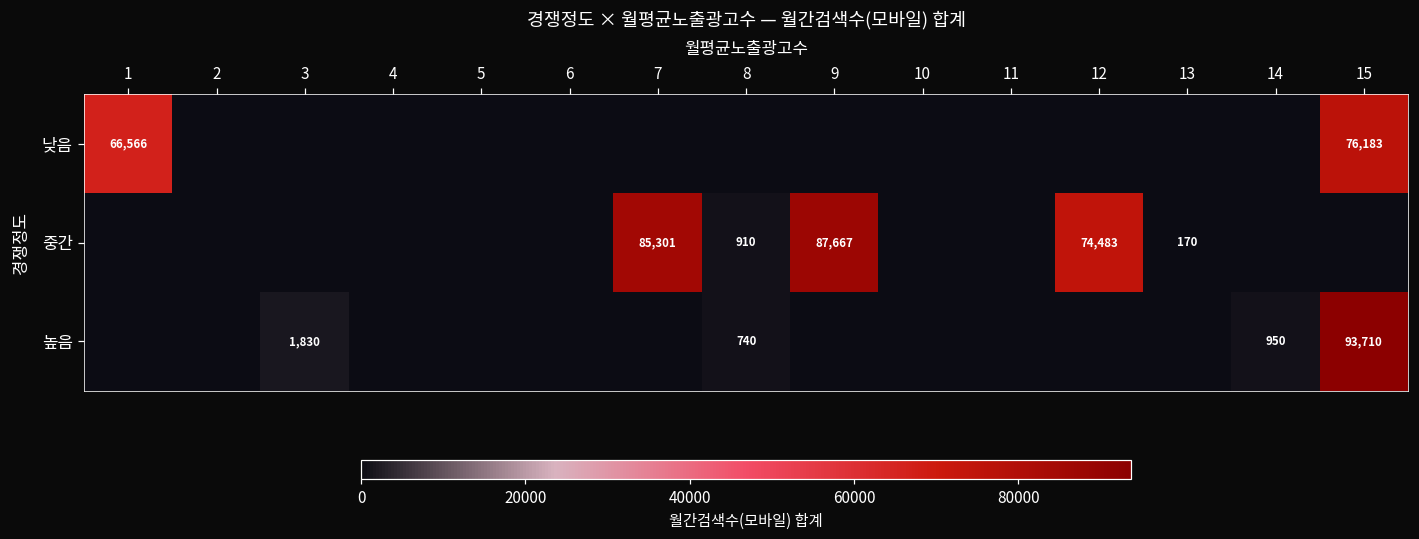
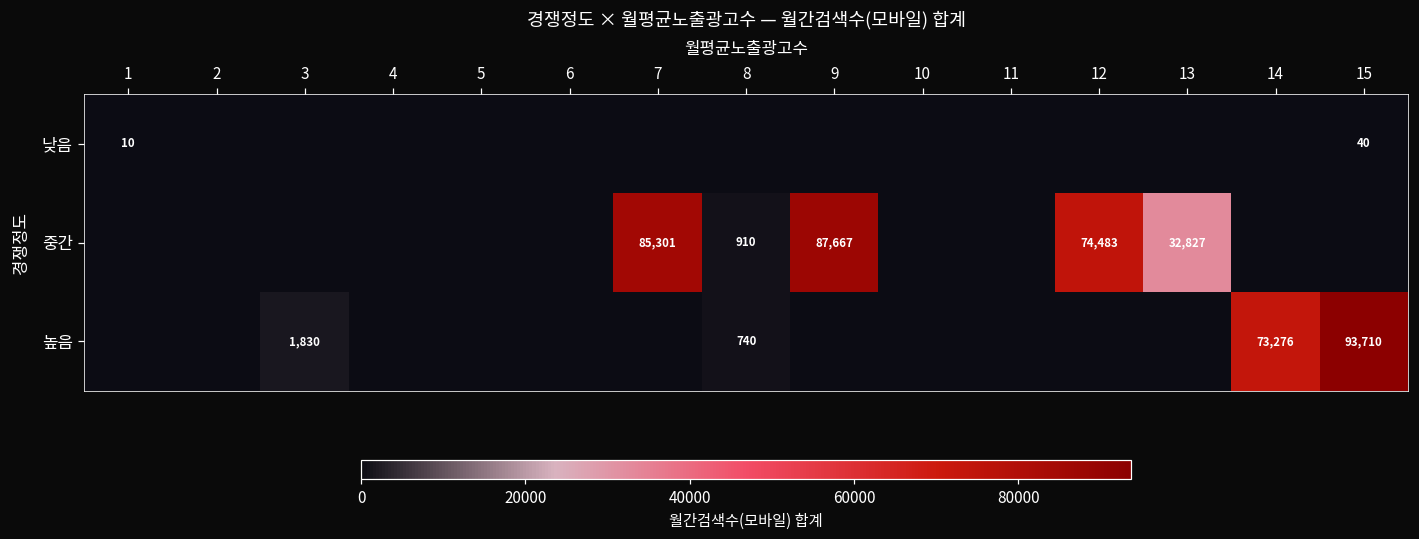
낮음, 1: 66,566 -> 10
낮음, 15: 76,183 -> 40
중간, 13: 170 -> 32,827
높음, 14: 950 -> 73,276
